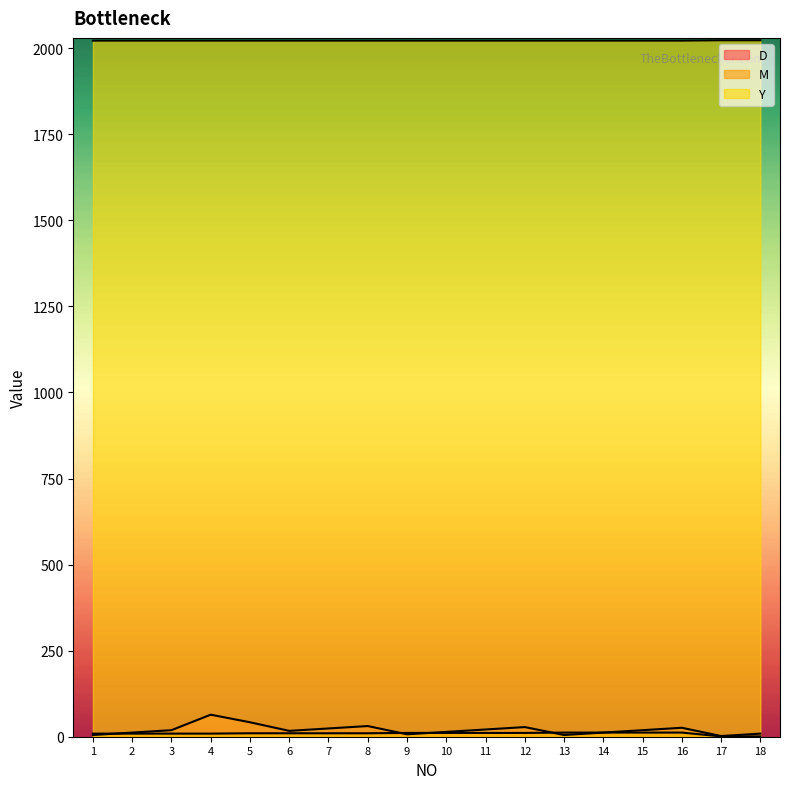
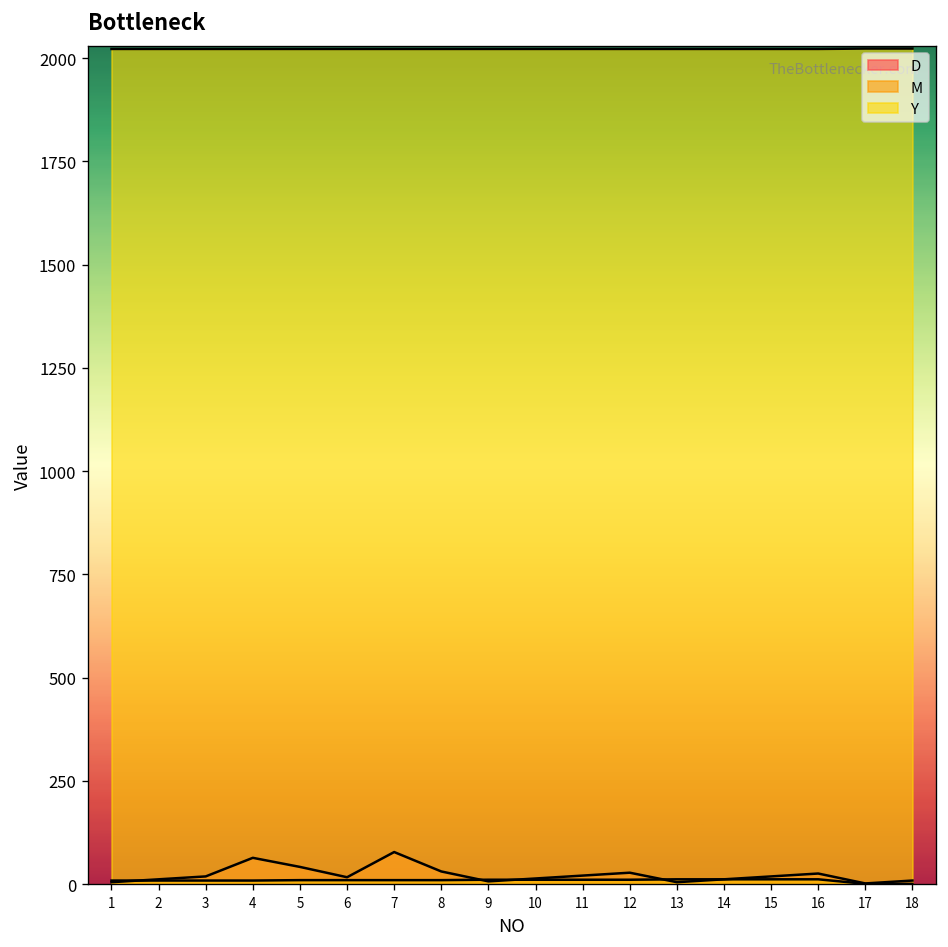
D, 7: 20 -> 80
